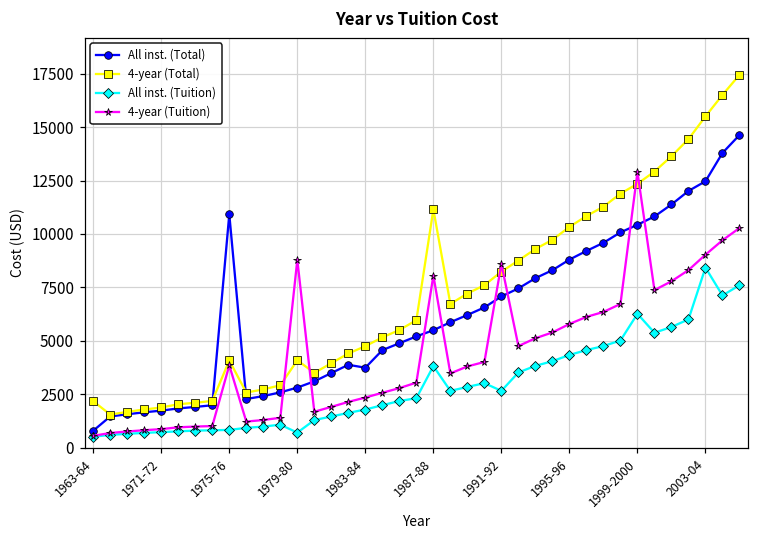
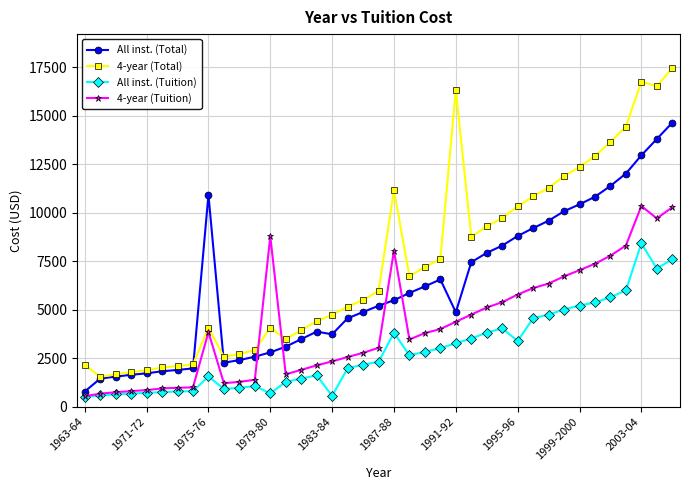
All inst. (Tuition), 1975-76: 800 -> 1600
All inst. (Tuition), 1983-84: 1800 -> 600
All inst. (Total), 1991-92: 7100 -> 4900
4-year (Total), 1991-92: 8200 -> 16300
All inst. (Tuition), 1991-92: 2700 -> 3300
4-year (Tuition), 1991-92: 8600 -> 4400
All inst. (Tuition), 1995-96: 4300 -> 3400
All inst. (Tuition), 1999-2000: 6300 -> 5200
4-year (Tuition), 1999-2000: 12900 -> 7000
All inst. (Total), 2003-04: 12500 -> 13000
4-year (Total), 2003-04: 15500 -> 16700
4-year (Tuition), 2003-04: 9000 -> 10300
